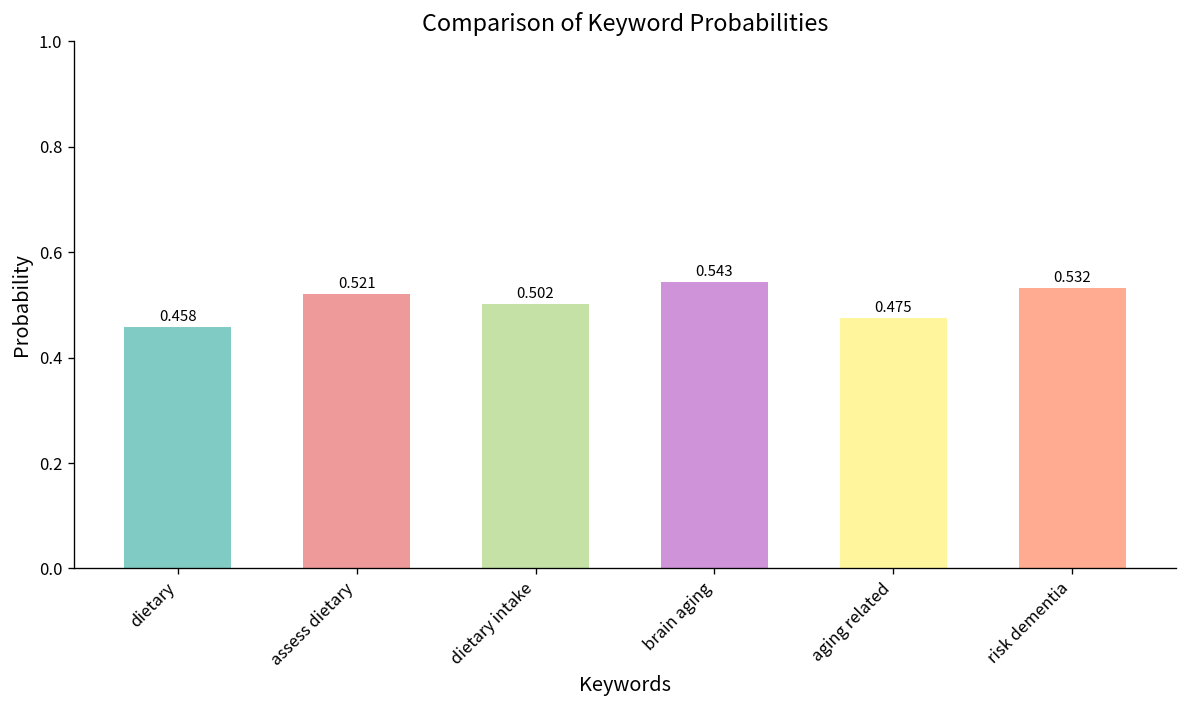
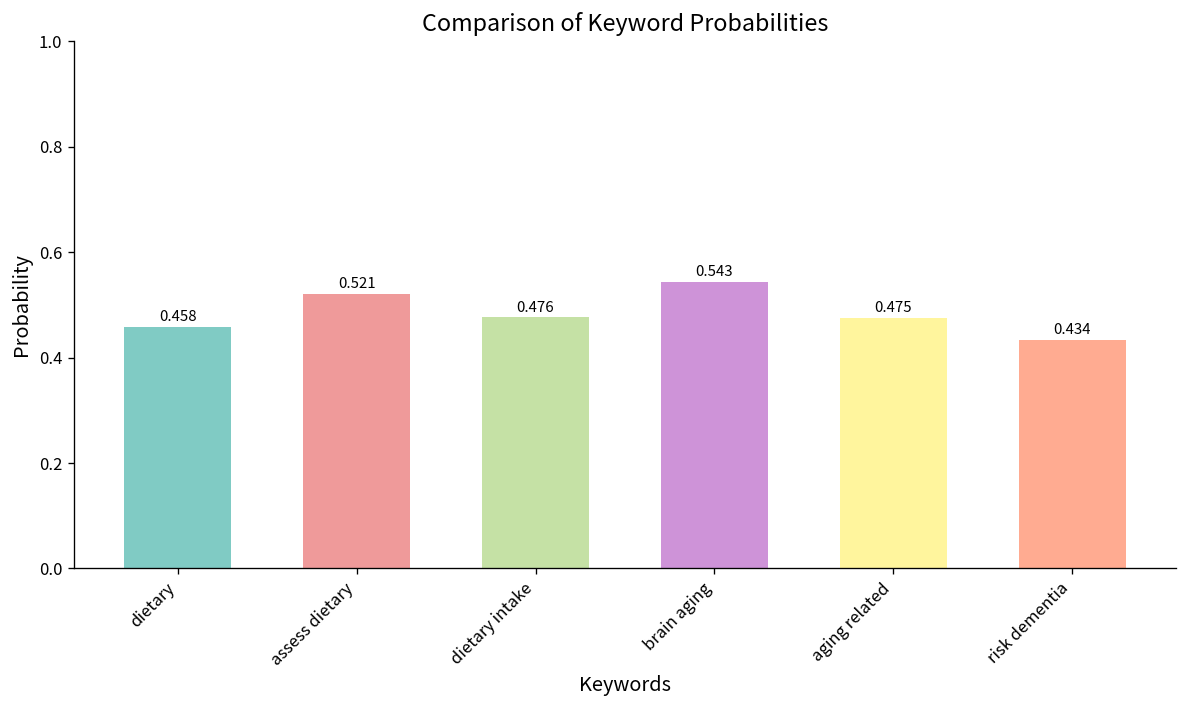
dietary intake: 0.502 -> 0.476
risk dementia: 0.532 -> 0.434
